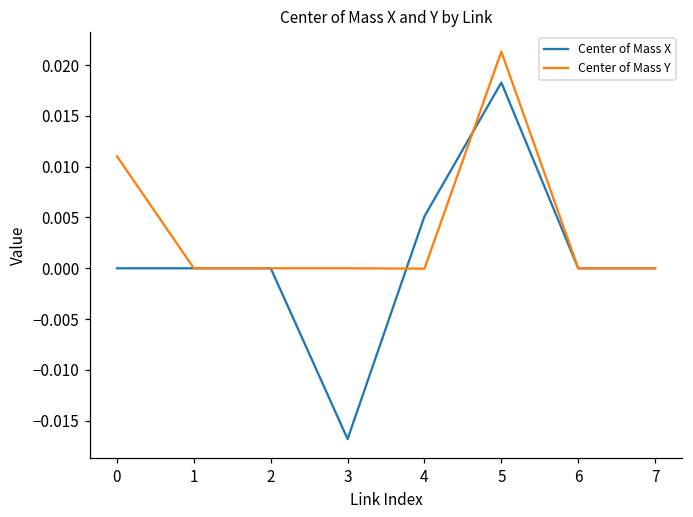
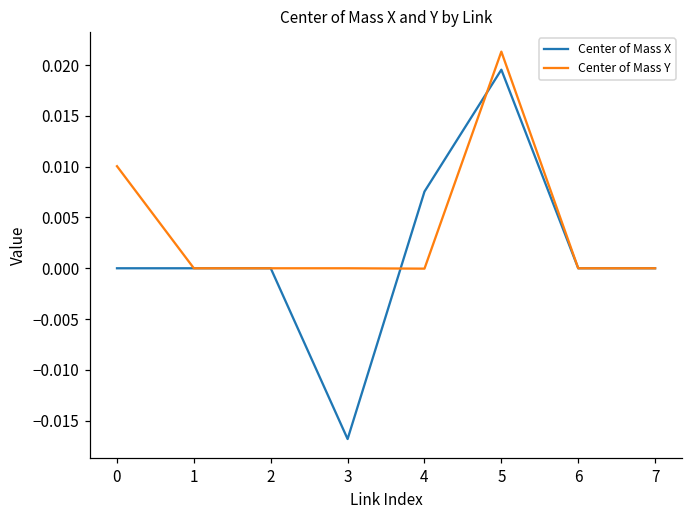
Center of Mass Y, 0: 0.011 -> 0.010
Center of Mass X, 4: 0.005 -> 0.008
Center of Mass X, 5: 0.018 -> 0.020
